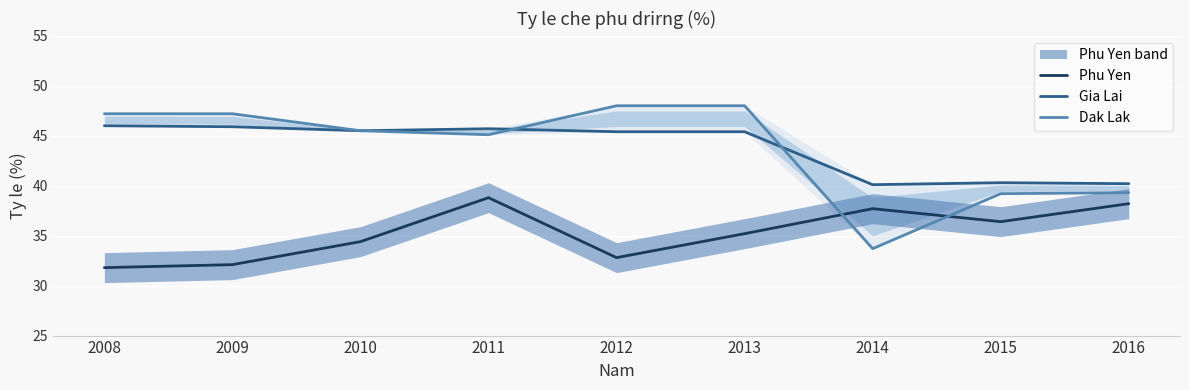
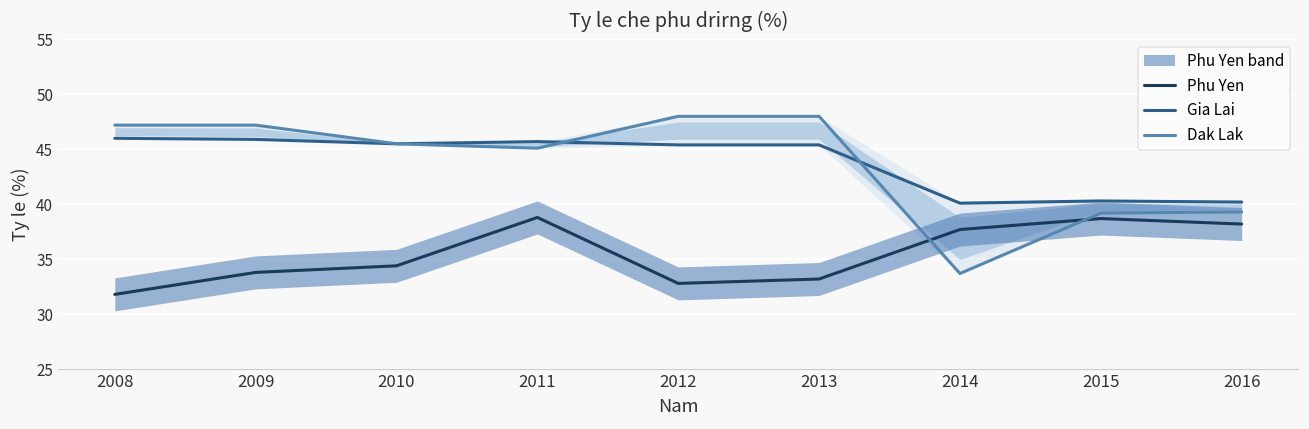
Phu Yen, 2009: 32 -> 34
Phu Yen, 2013: 35 -> 33
Phu Yen, 2015: 36 -> 39
